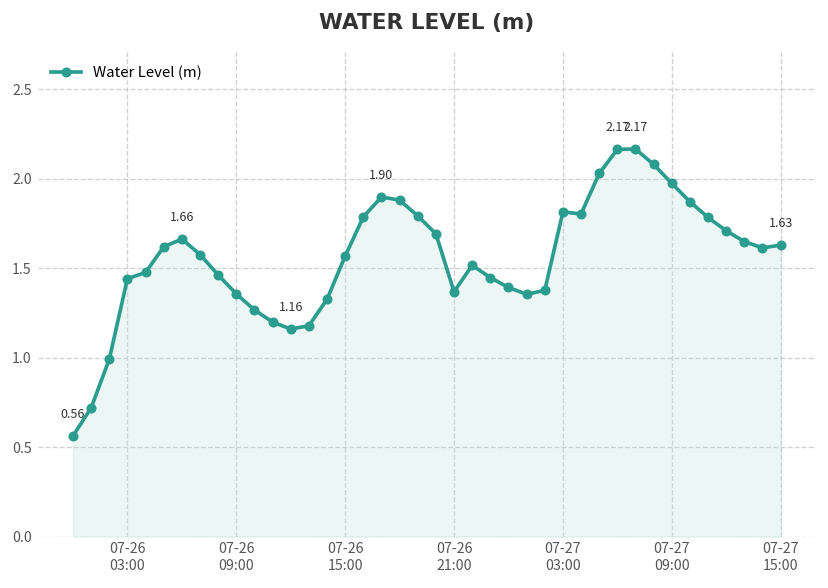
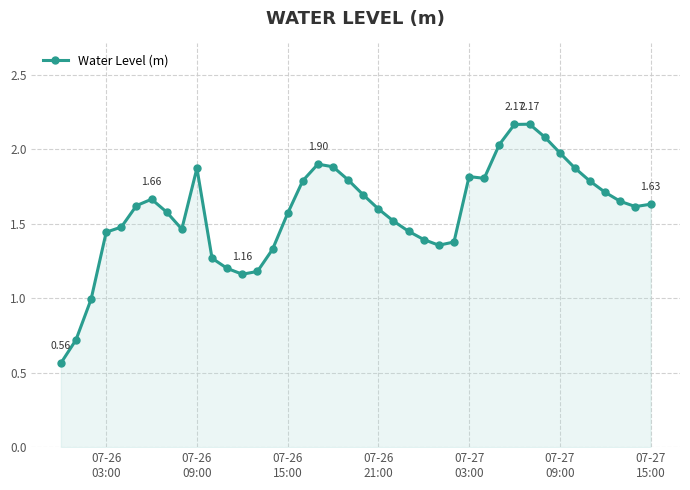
07-26 09:00: 1.36 -> 1.87
07-26 21:00: 1.37 -> 1.60
